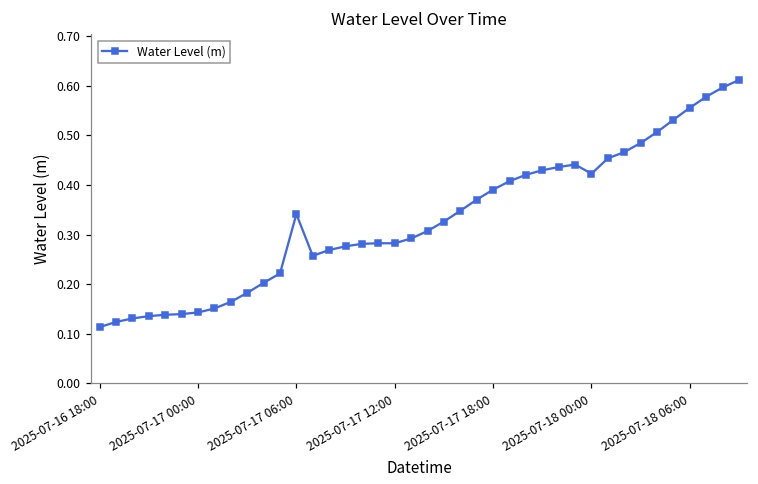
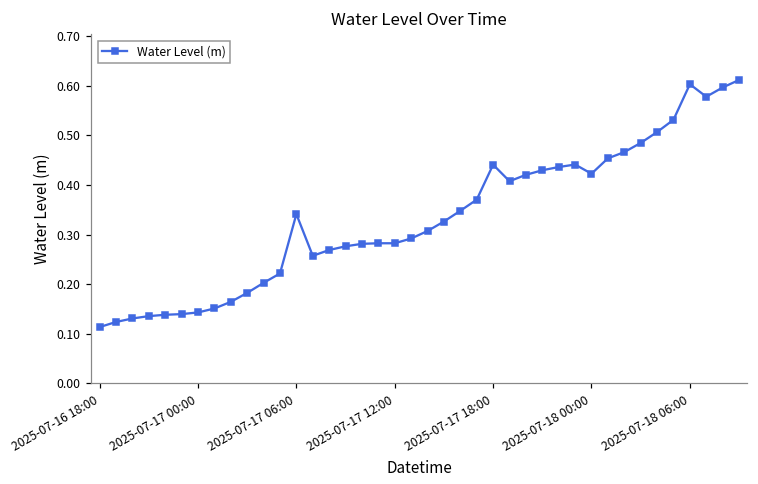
2025-07-17 18:00: 0.39 -> 0.44
2025-07-18 06:00: 0.56 -> 0.60
